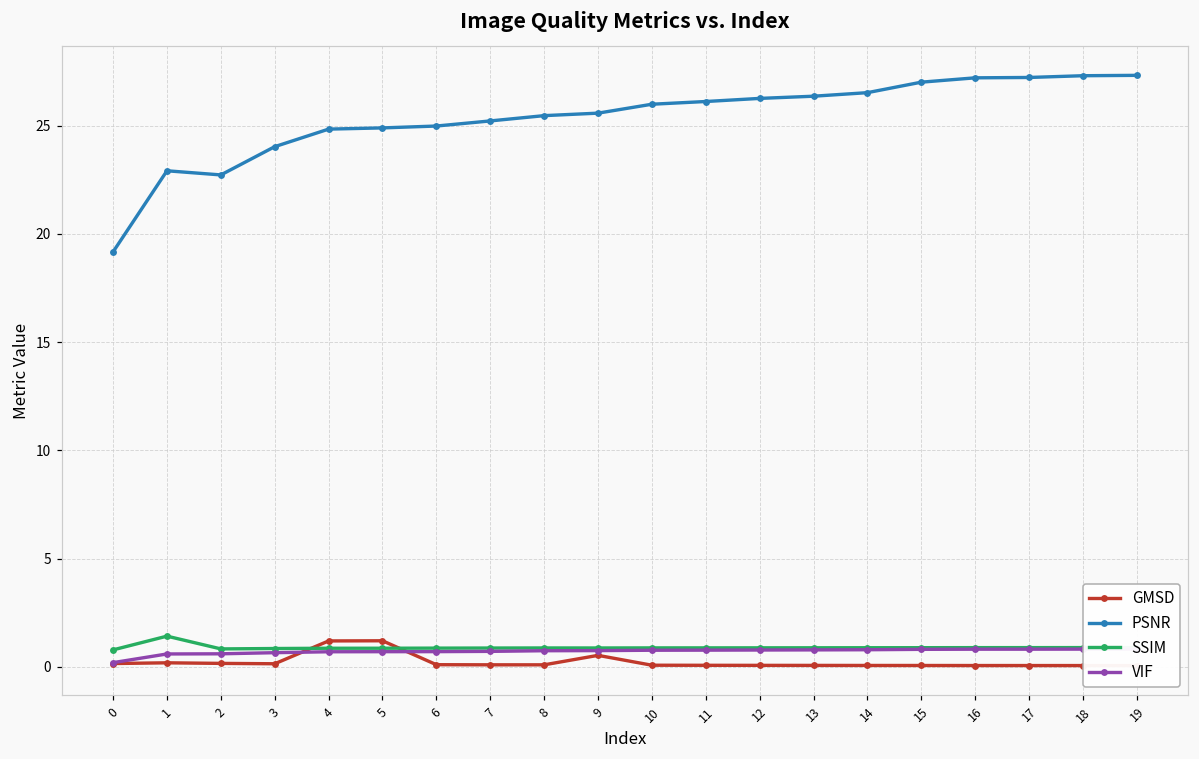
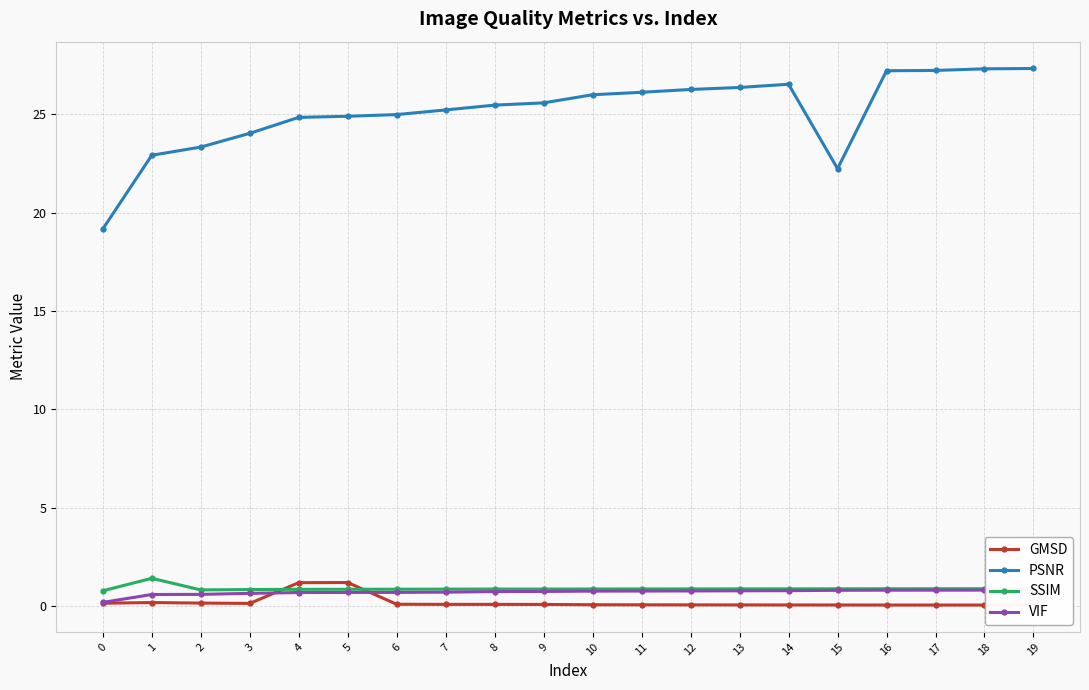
PSNR, 2: 22.7 -> 23.3
GMSD, 9: 0.5 -> 0.1
PSNR, 15: 27.0 -> 22.2
